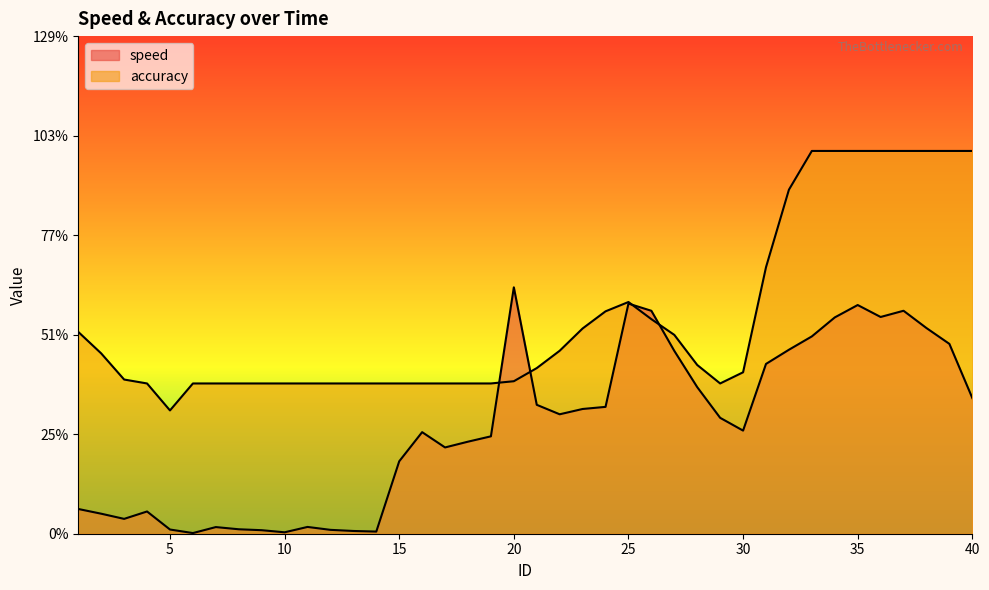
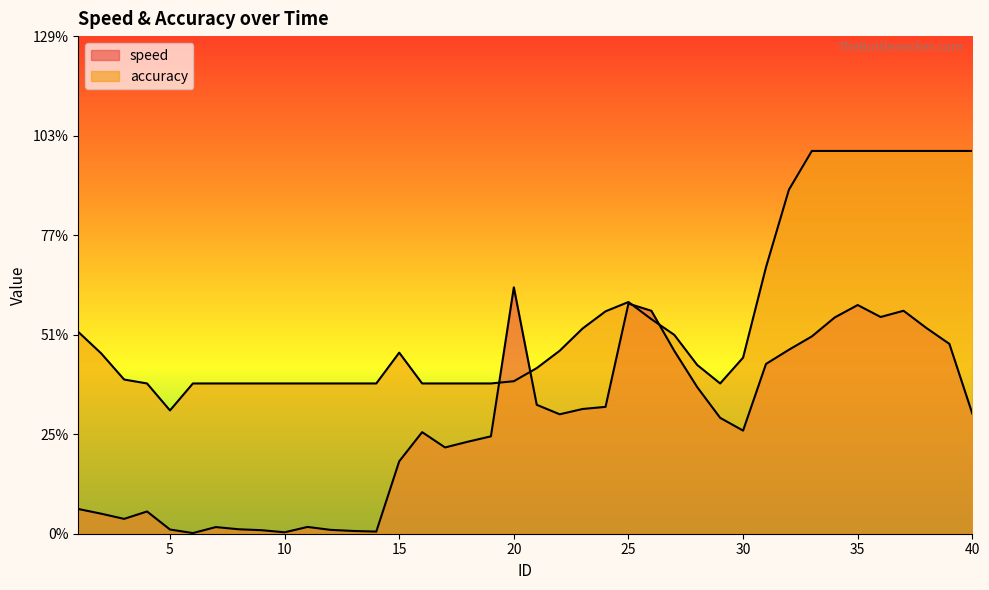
accuracy, 15: 39% -> 47%
accuracy, 30: 42% -> 46%
speed, 40: 35% -> 31%
